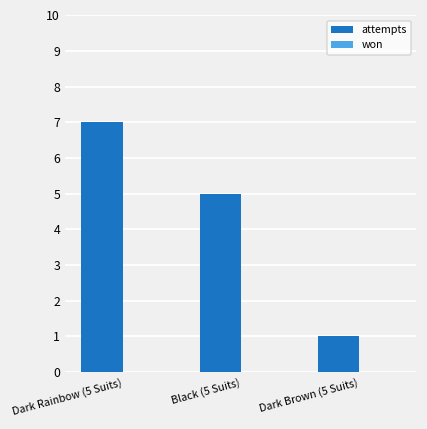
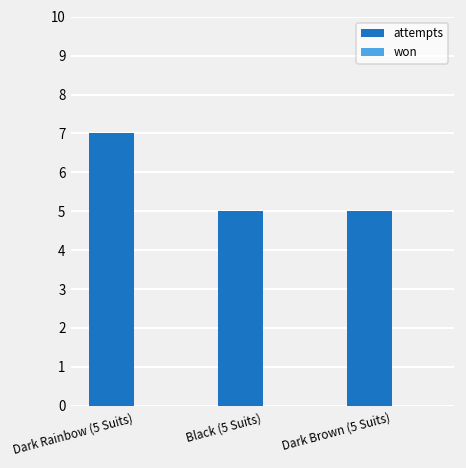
attempts, Dark Brown (5 Suits): 1 -> 5
